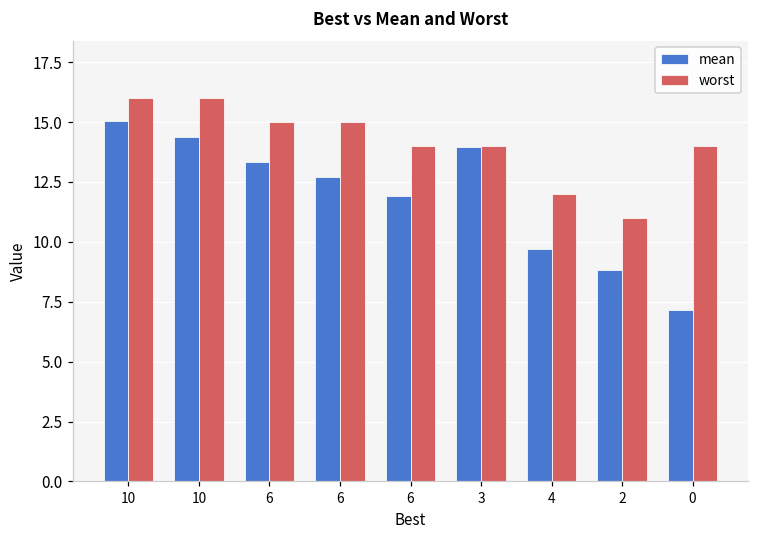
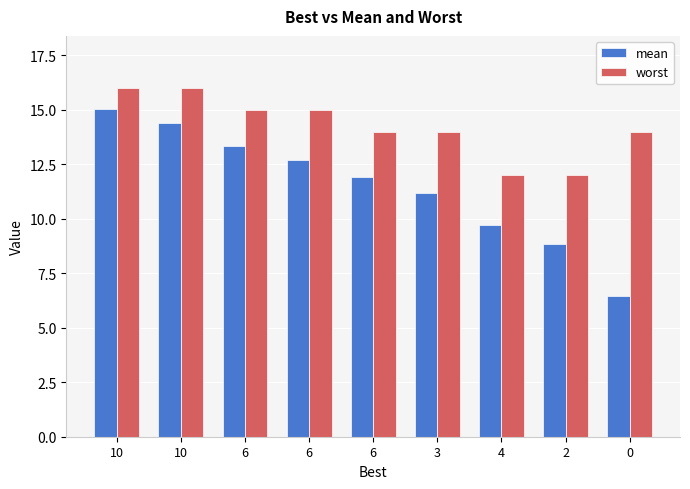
mean, 3: 13.9 -> 11.2
worst, 2: 11 -> 12
mean, 0: 7.2 -> 6.5
